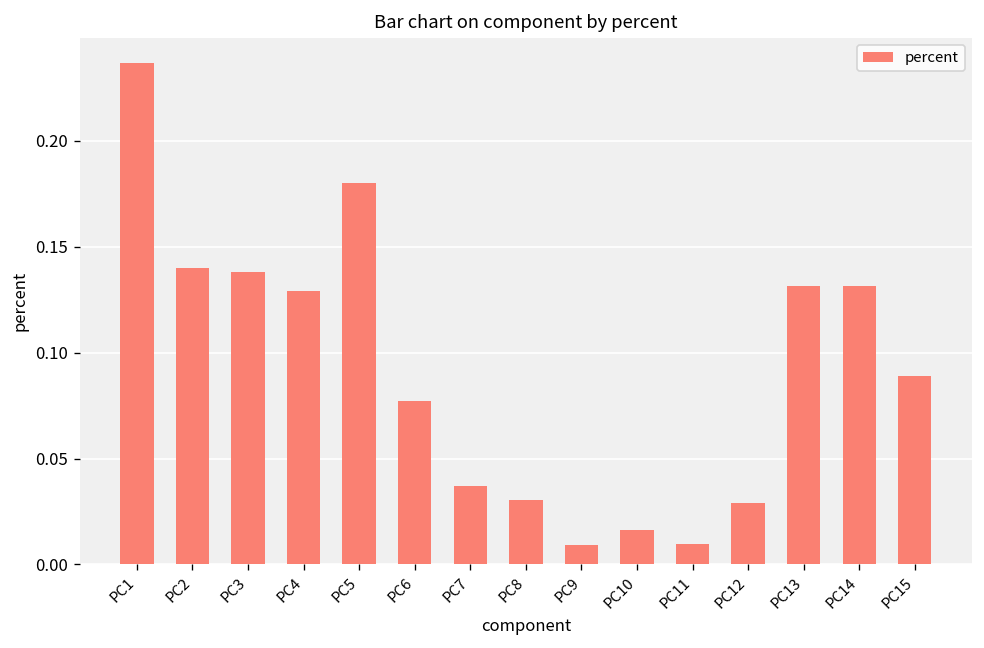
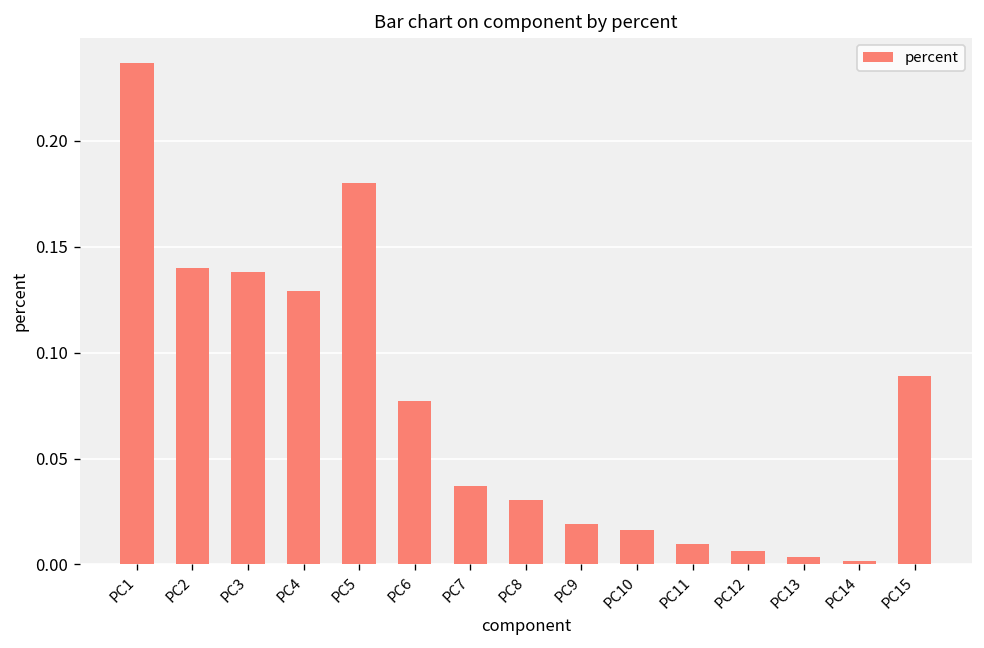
PC9: 0.009 -> 0.019
PC12: 0.029 -> 0.007
PC13: 0.131 -> 0.003
PC14: 0.132 -> 0.002
